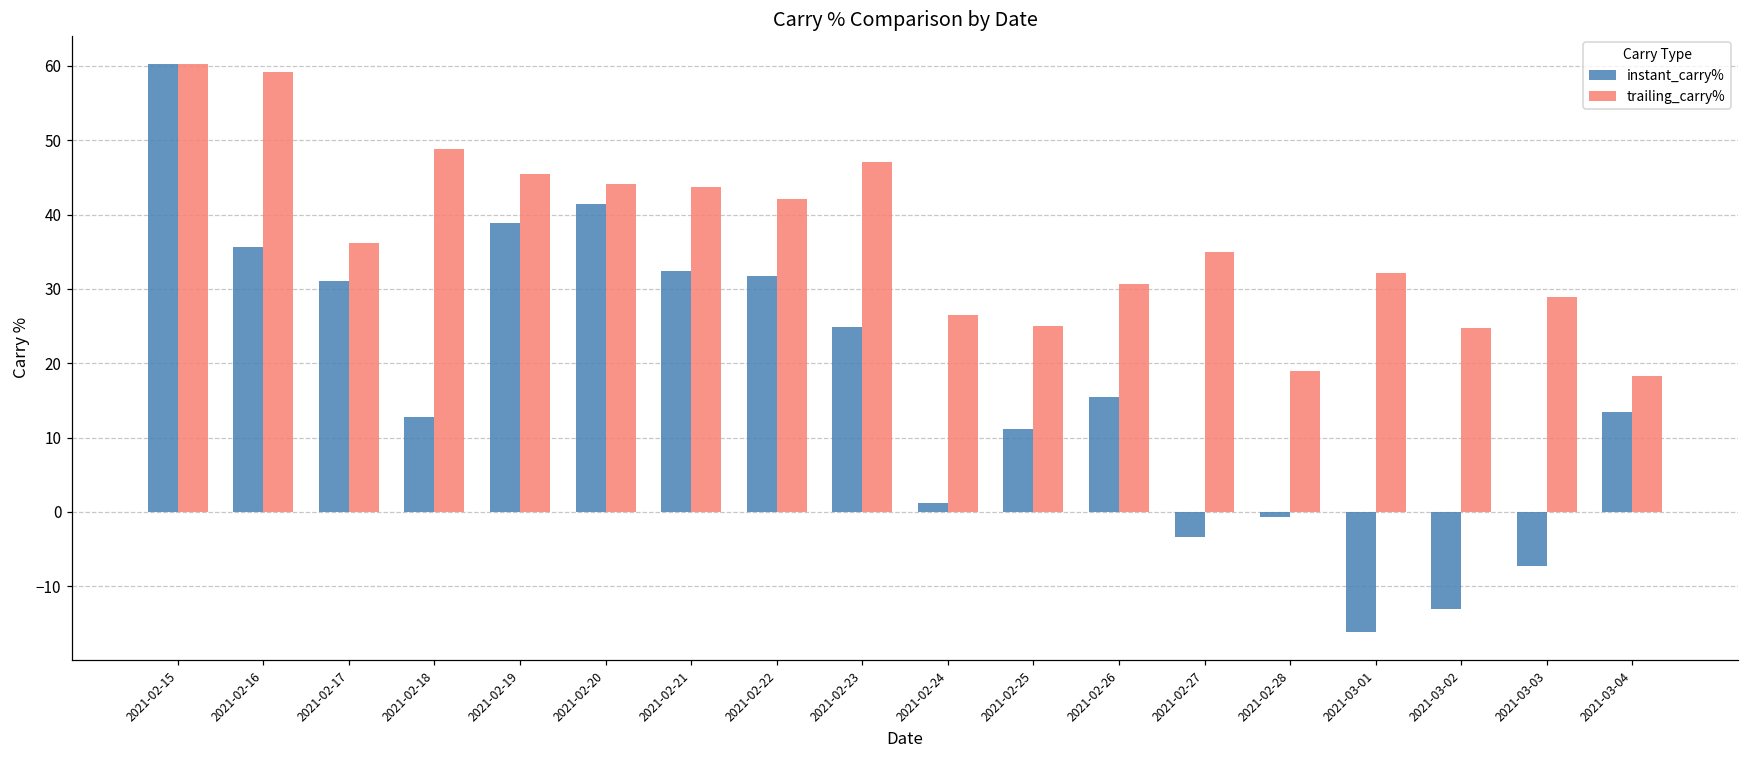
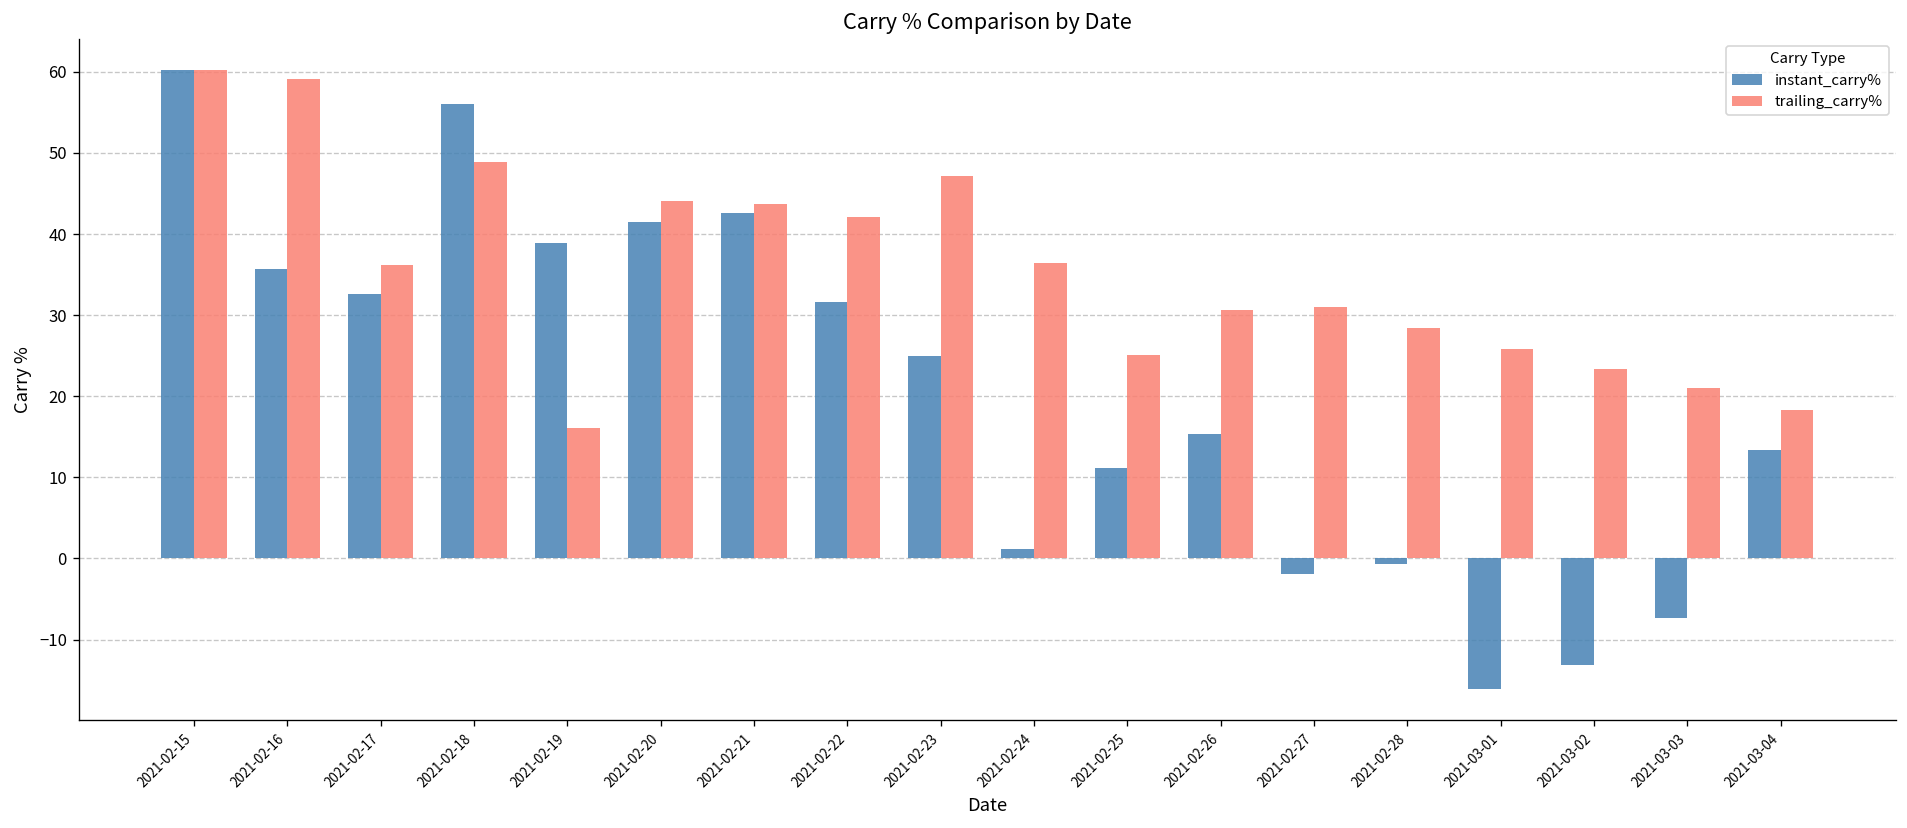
instant_carry%, 2021-02-17: 31 -> 33
instant_carry%, 2021-02-18: 13 -> 56
trailing_carry%, 2021-02-19: 45 -> 16
instant_carry%, 2021-02-21: 32 -> 43
trailing_carry%, 2021-02-24: 26 -> 36
instant_carry%, 2021-02-27: -3 -> -2
trailing_carry%, 2021-02-27: 35 -> 31
trailing_carry%, 2021-02-28: 19 -> 28
trailing_carry%, 2021-03-01: 32 -> 26
trailing_carry%, 2021-03-02: 25 -> 23
trailing_carry%, 2021-03-03: 29 -> 21
